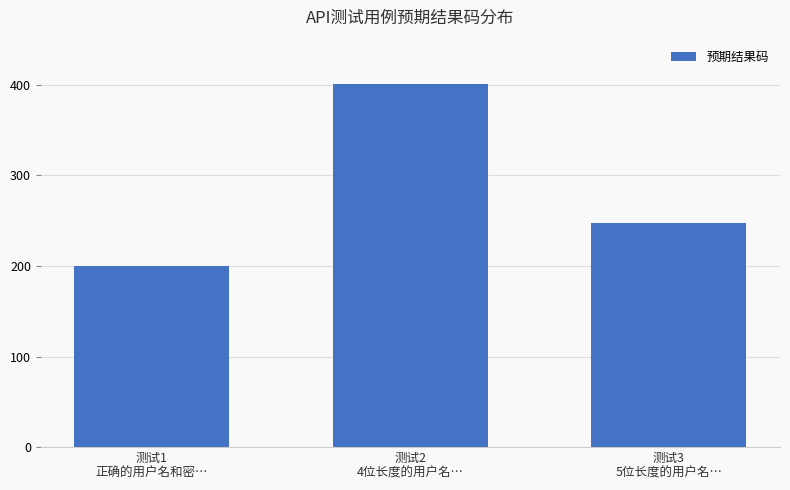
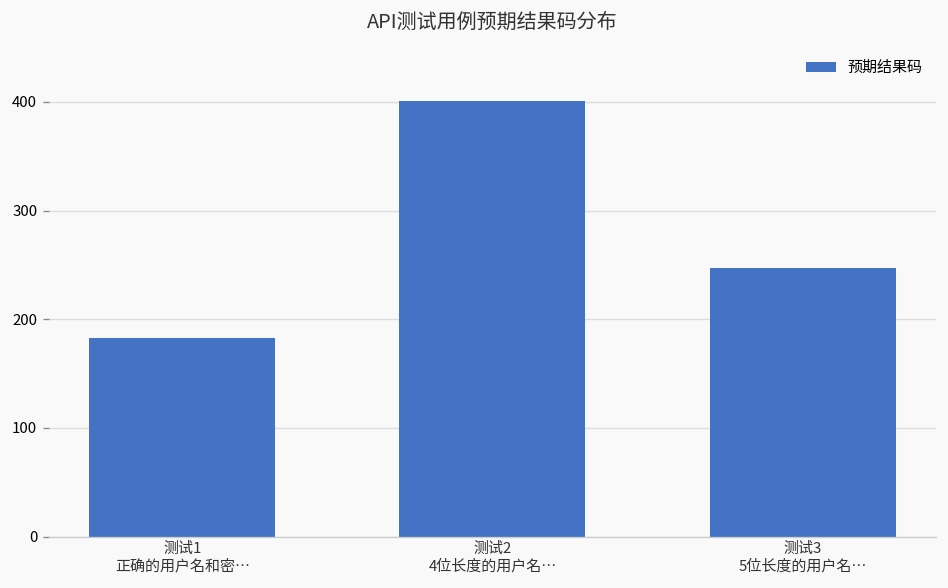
测试1 正确的用户名和密…: 200 -> 180
